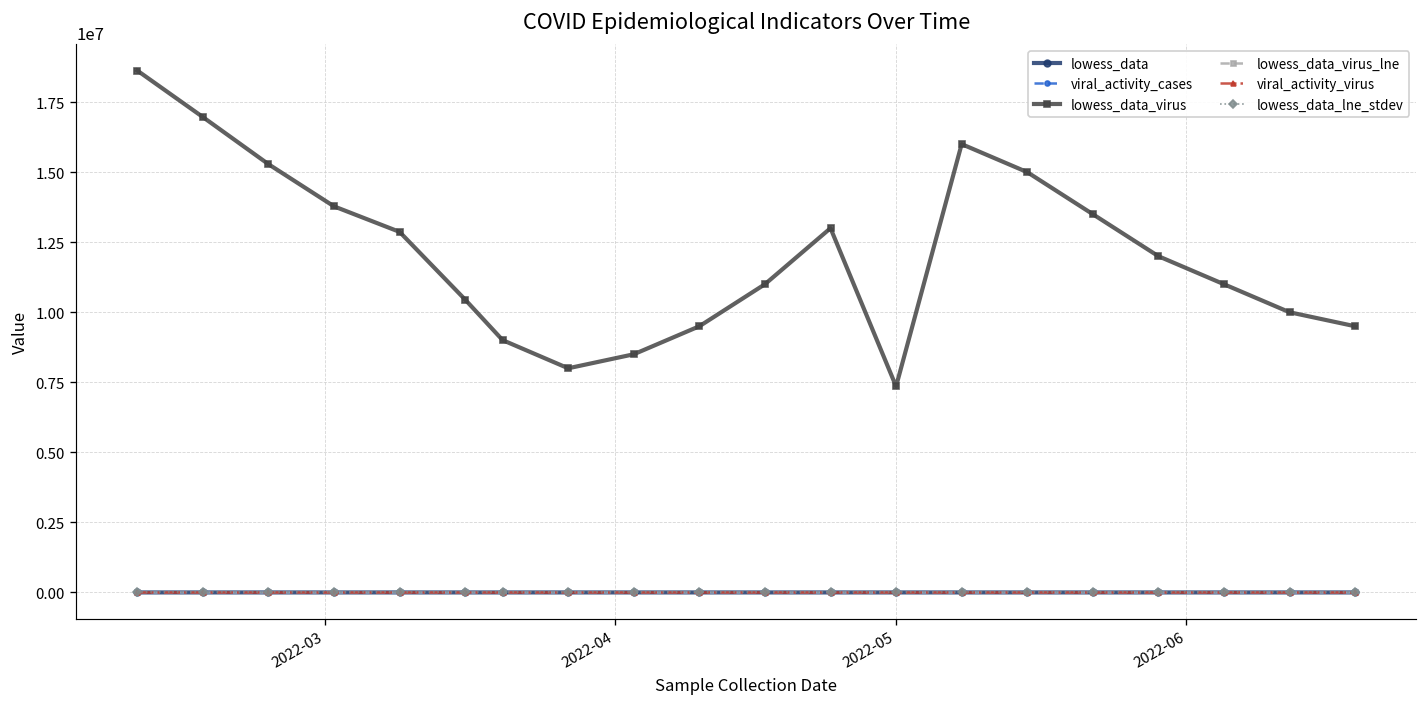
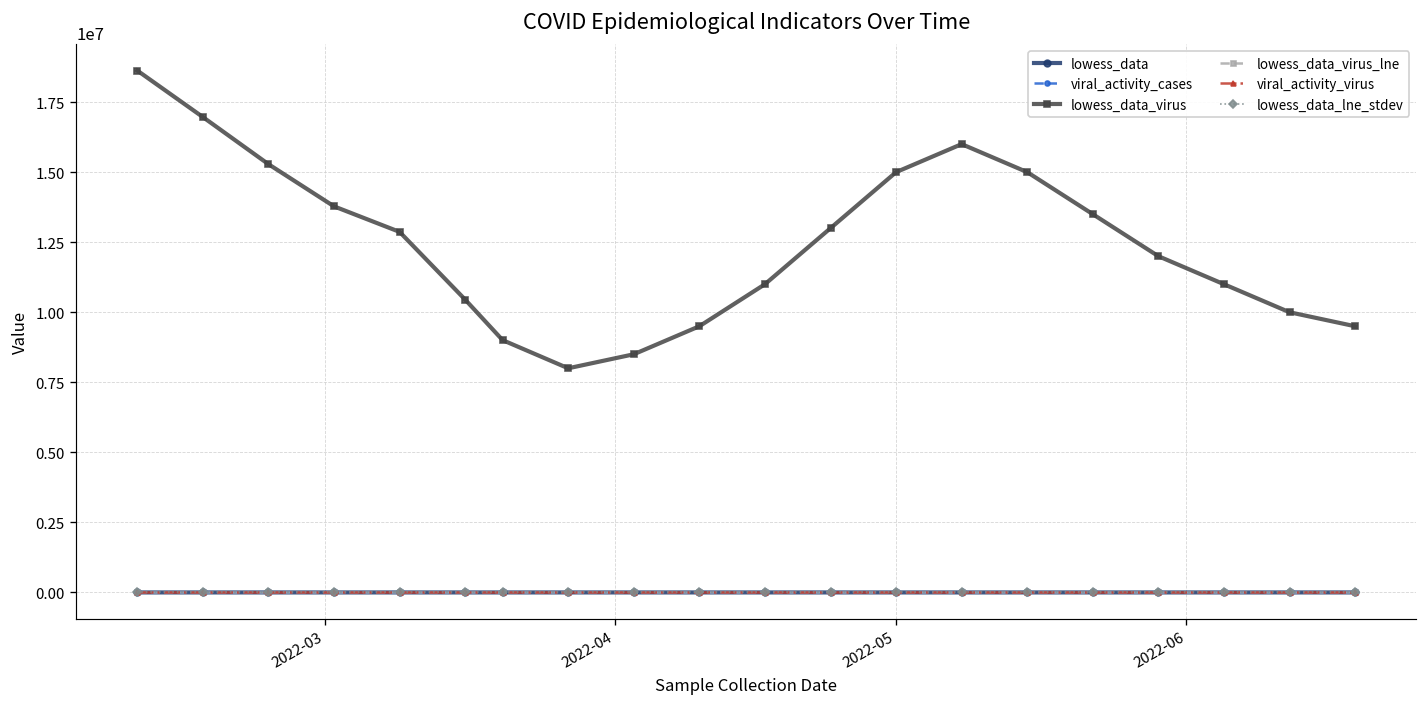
lowess_data_virus, 2022-05: 7400000 -> 15000000
